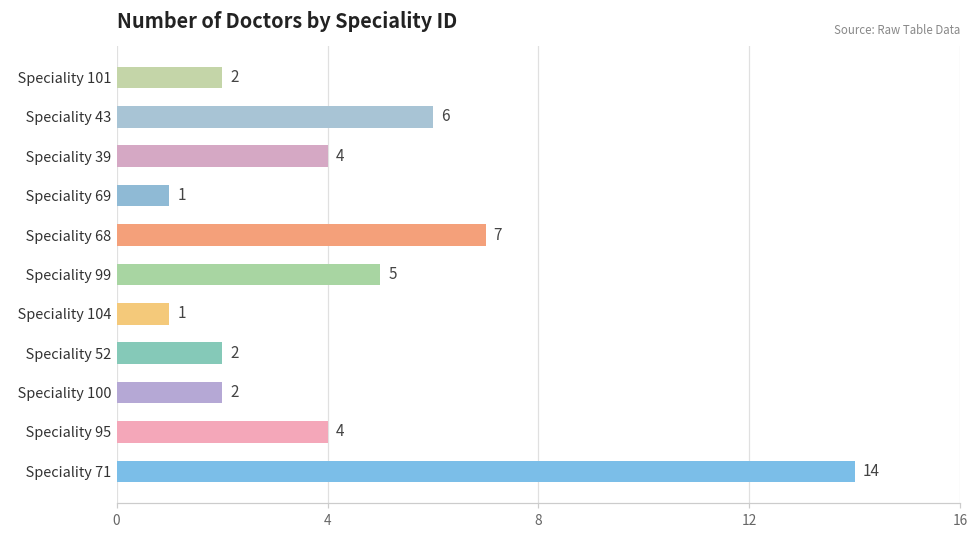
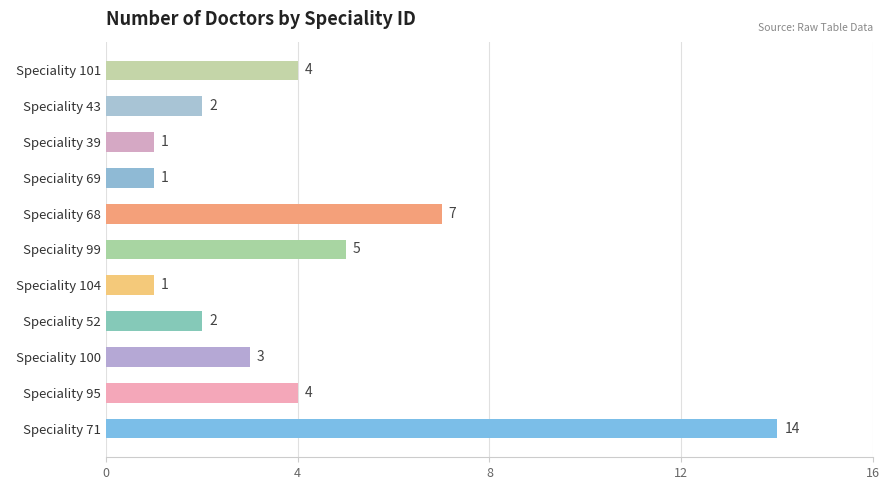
Speciality 101: 2 -> 4
Speciality 43: 6 -> 2
Speciality 39: 4 -> 1
Speciality 100: 2 -> 3
